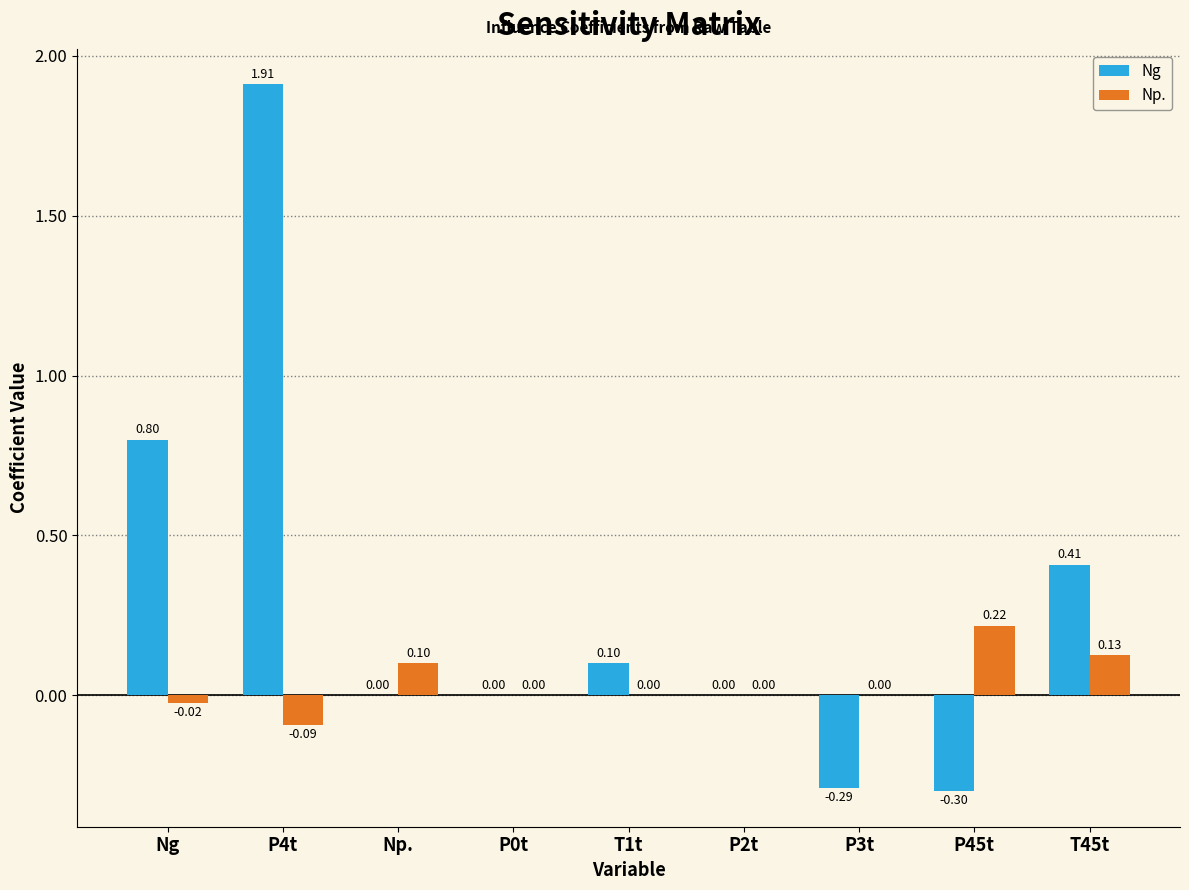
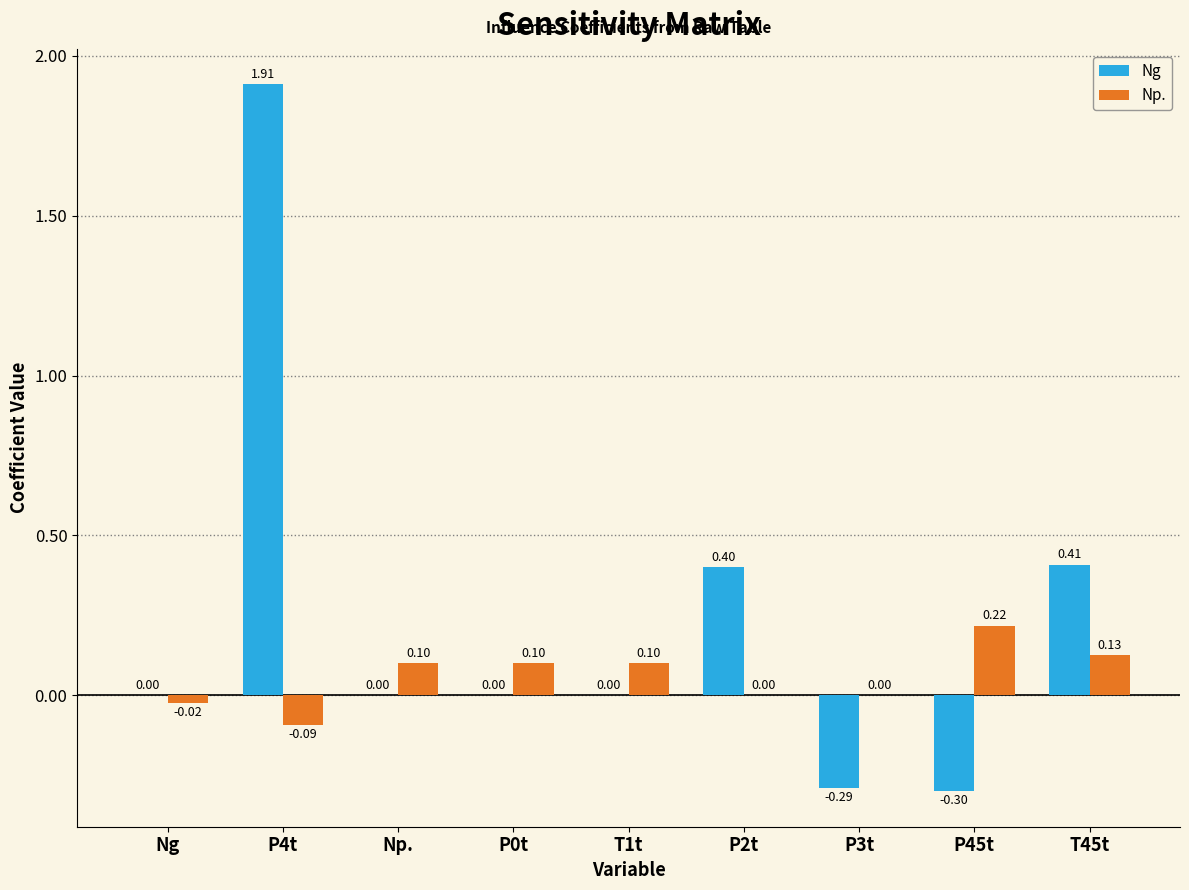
Ng, Ng: 0.80 -> 0.00
Np., P0t: 0.00 -> 0.10
Ng, T1t: 0.10 -> 0.00
Np., T1t: 0.00 -> 0.10
Ng, P2t: 0.00 -> 0.40
